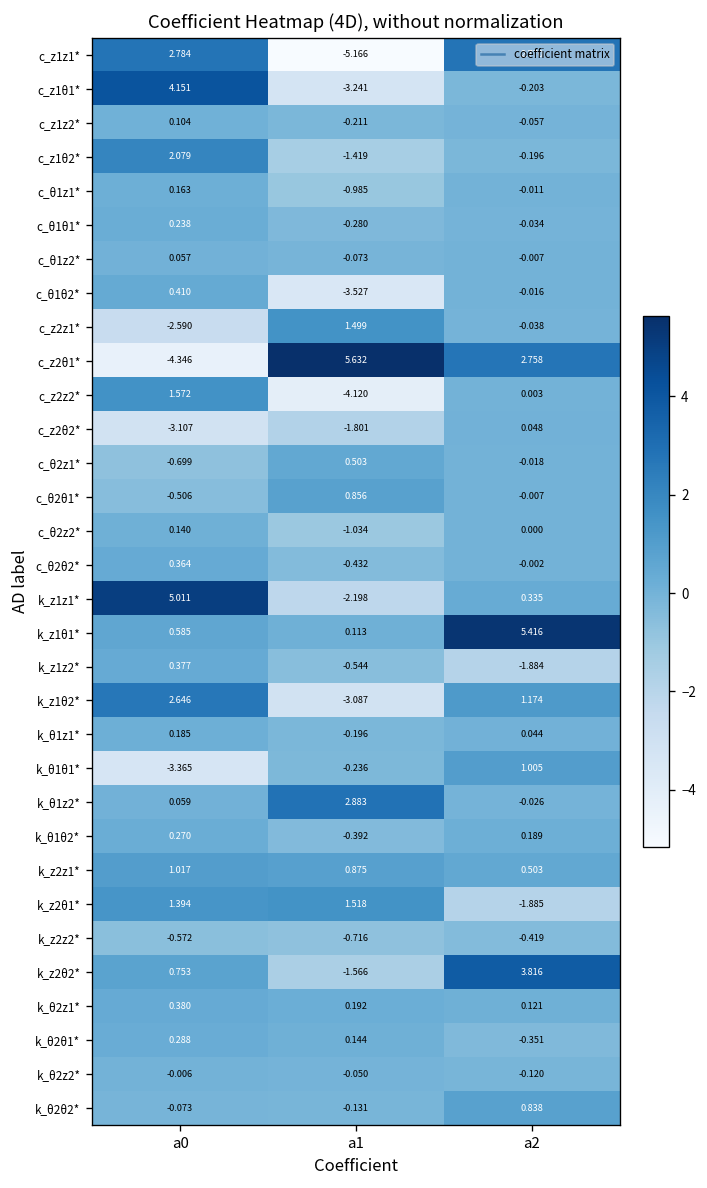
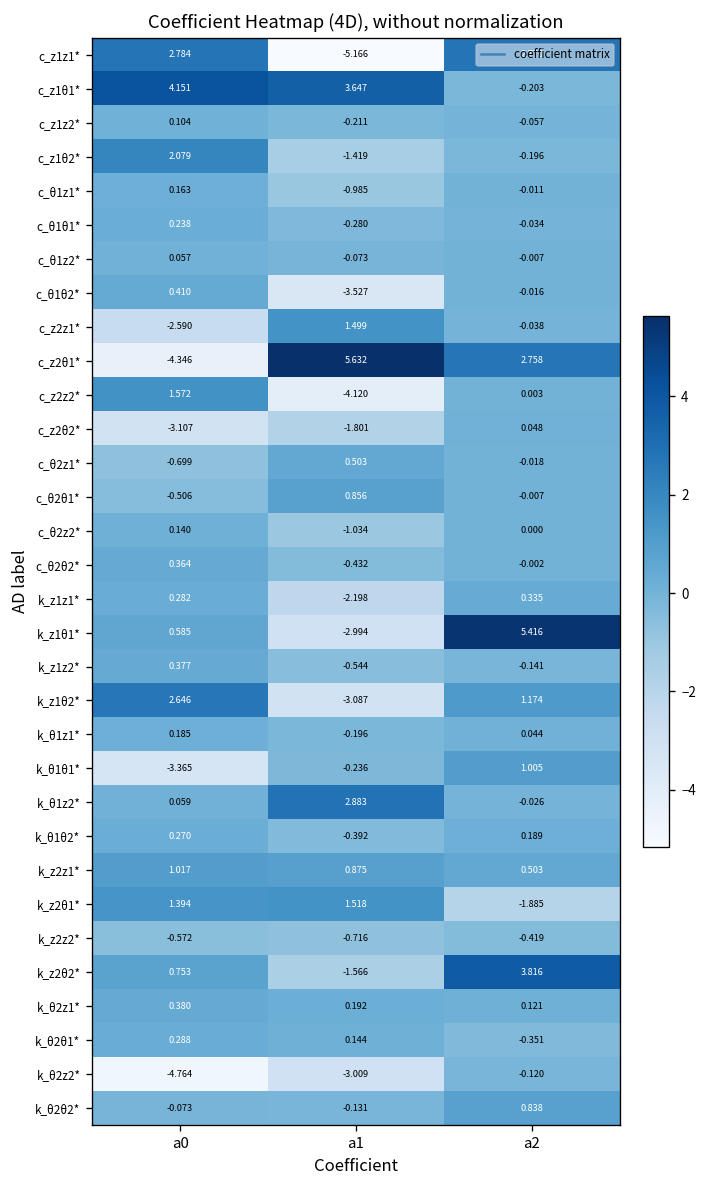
c_z1θ1*, a1: -3.241 -> 3.647
k_z1z1*, a0: 5.011 -> 0.282
k_z1θ1*, a1: 0.113 -> -2.994
k_z1z2*, a2: -1.884 -> -0.141
k_θ2z2*, a0: -0.006 -> -4.764
k_θ2z2*, a1: -0.050 -> -3.009
